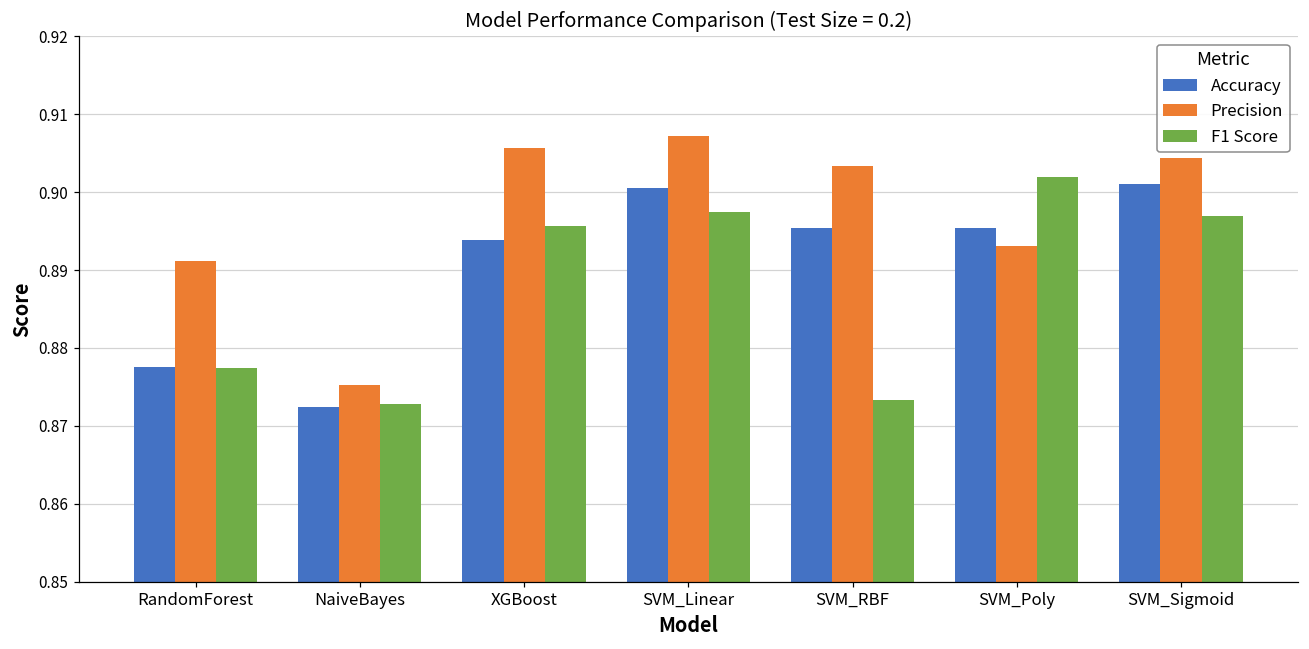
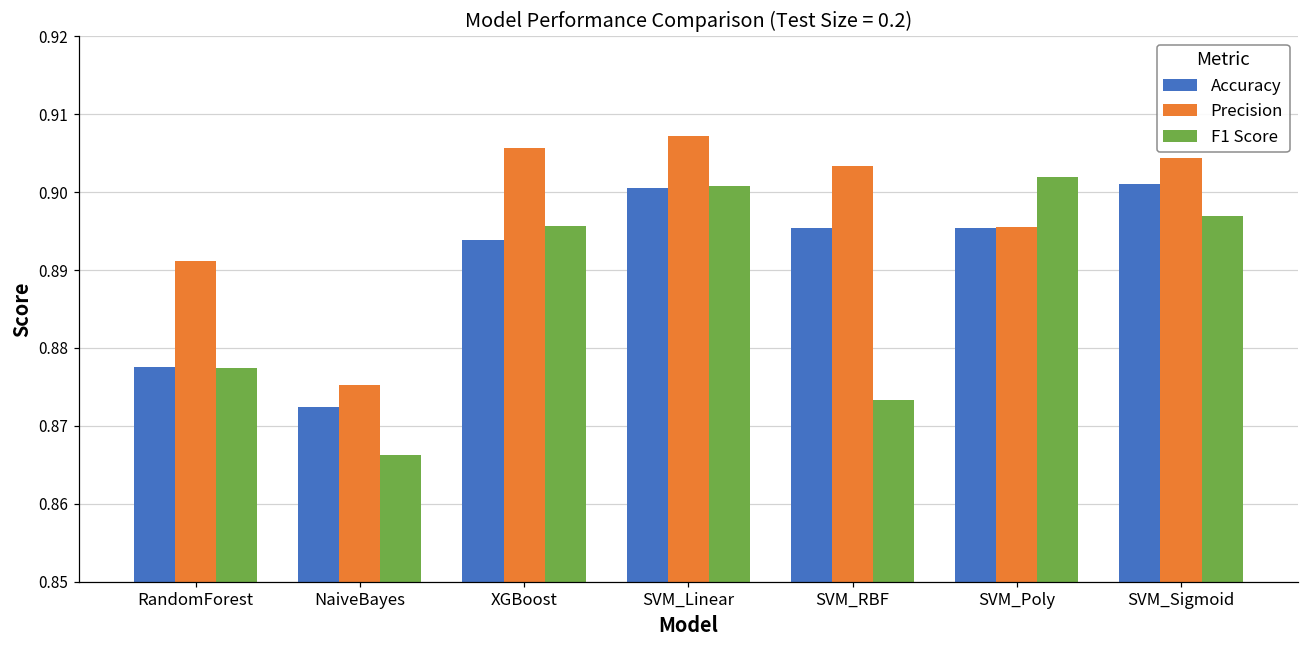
F1 Score, NaiveBayes: 0.873 -> 0.866
F1 Score, SVM_Linear: 0.897 -> 0.901
Precision, SVM_Poly: 0.893 -> 0.896
